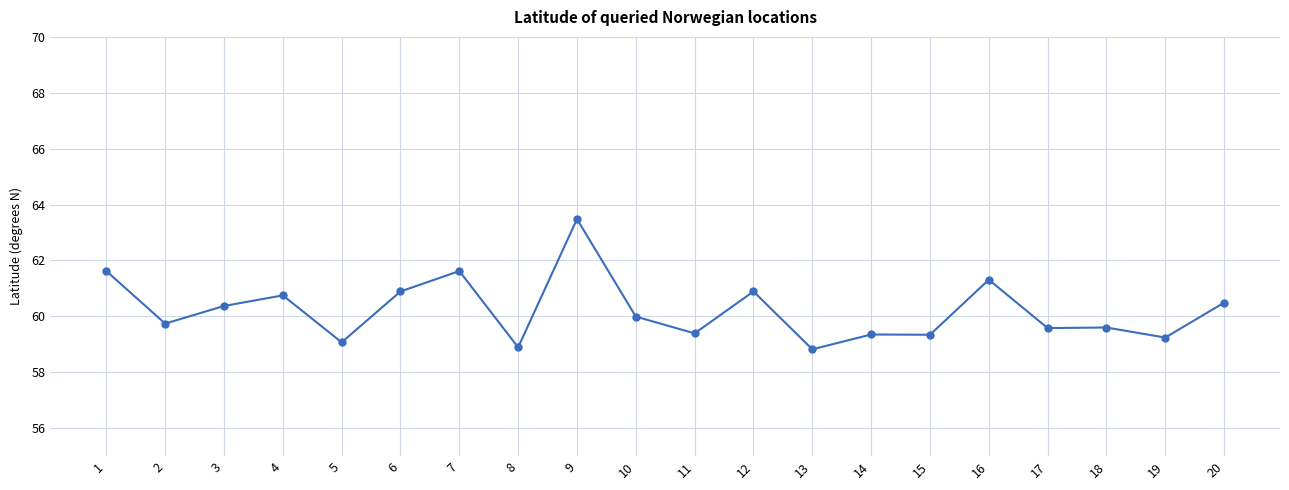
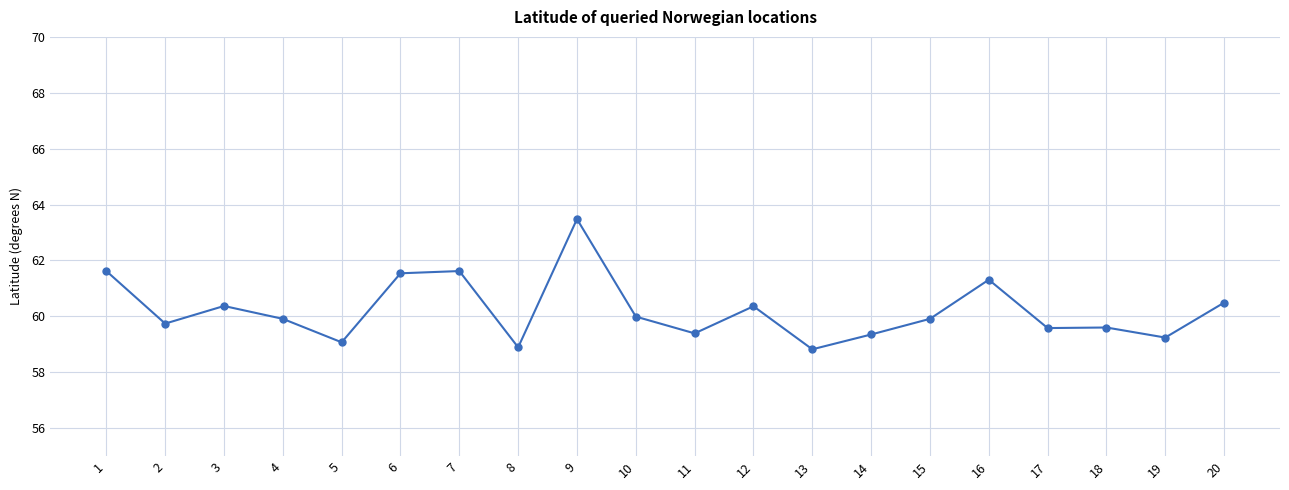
4: 60.8 -> 59.9
6: 60.9 -> 61.5
12: 60.9 -> 60.4
15: 59.3 -> 59.9
